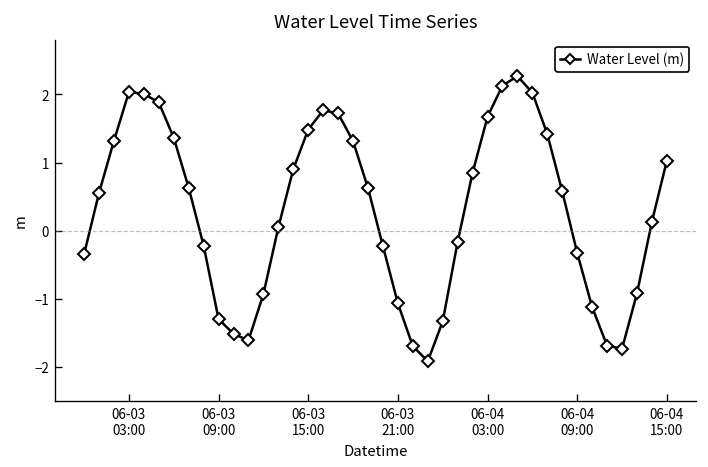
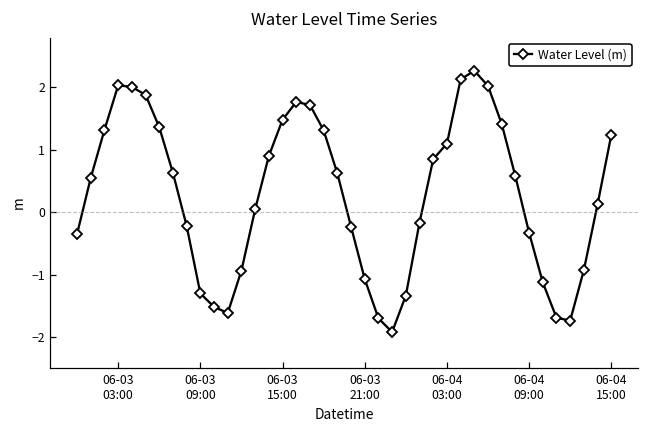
06-04 03:00: 1.7 -> 1.1
06-04 15:00: 1.0 -> 1.2
